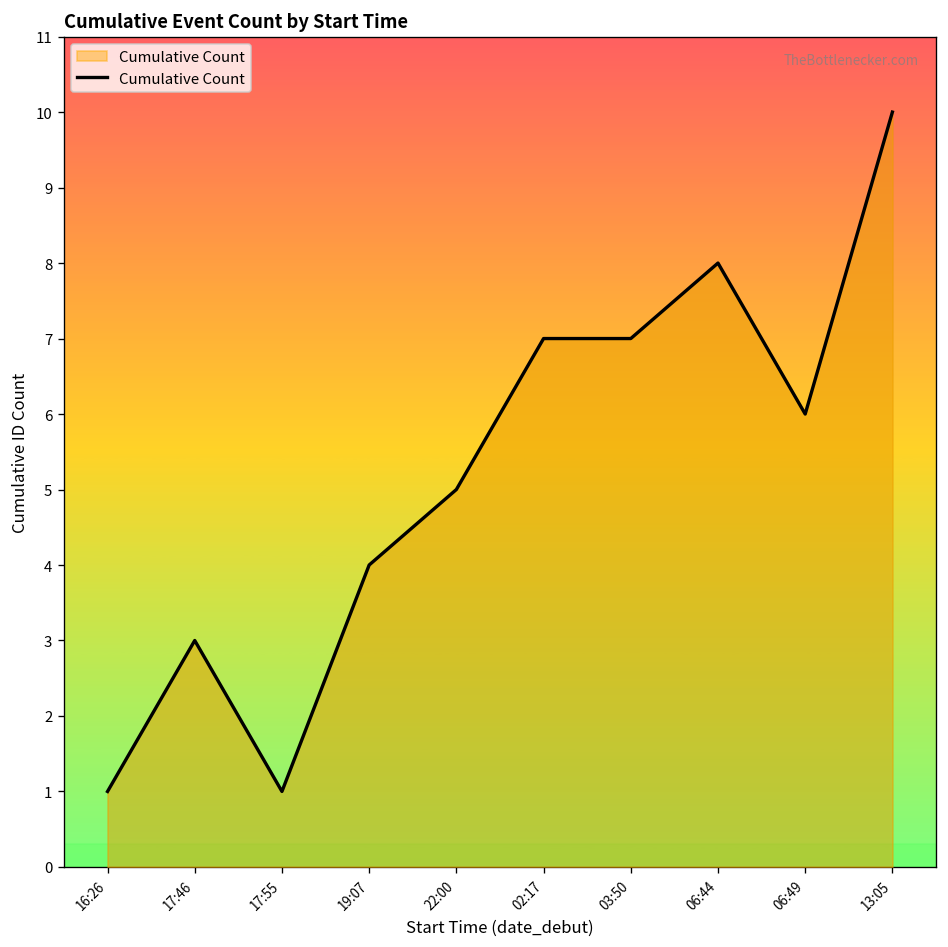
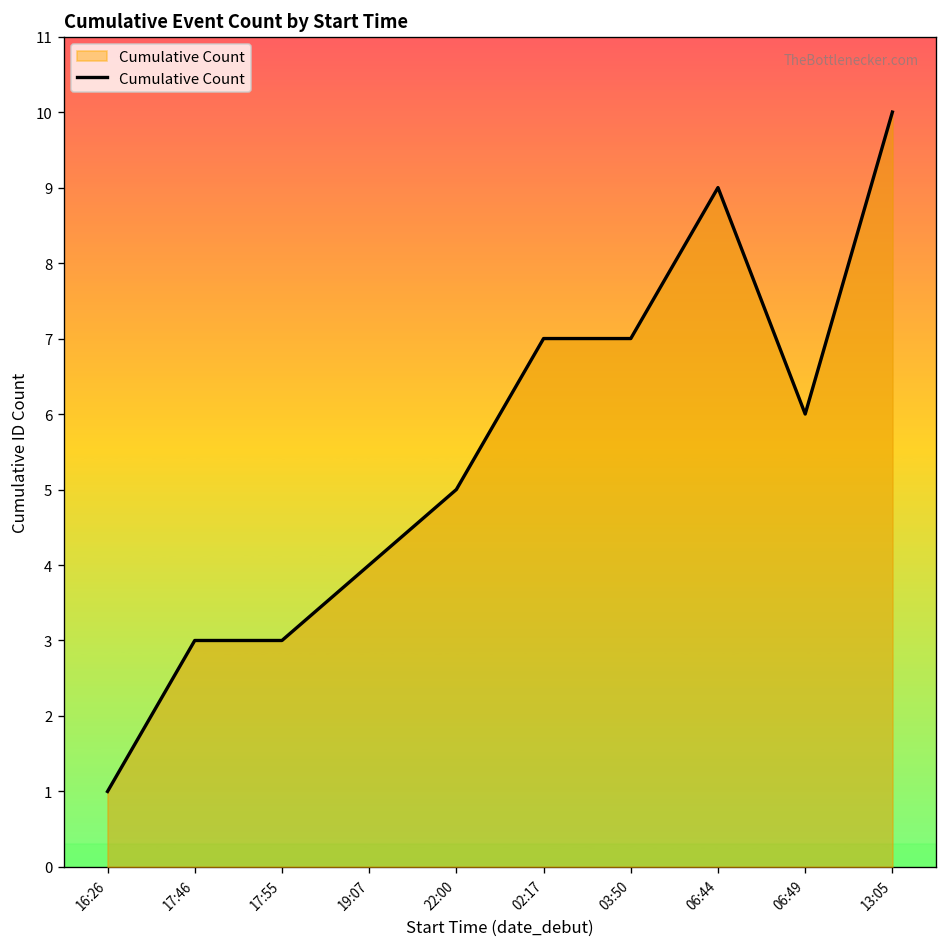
17:55: 1 -> 3
06:44: 8 -> 9
